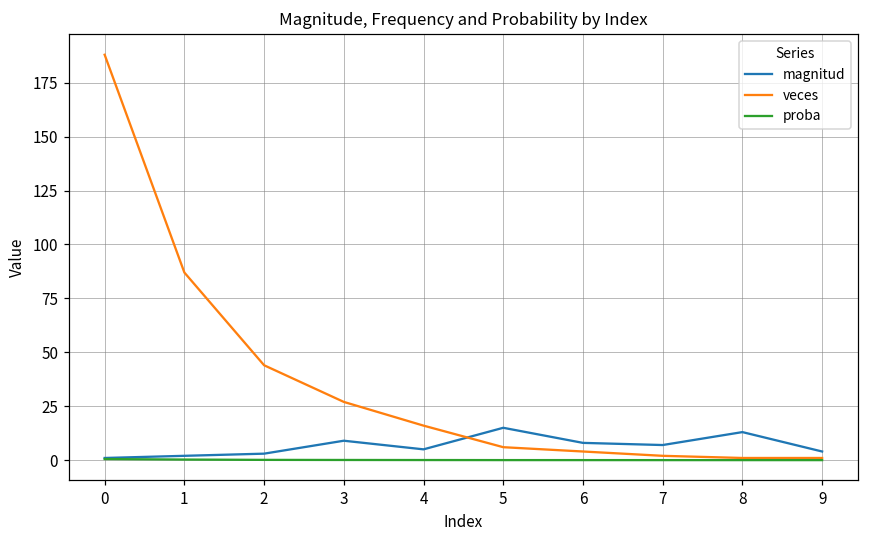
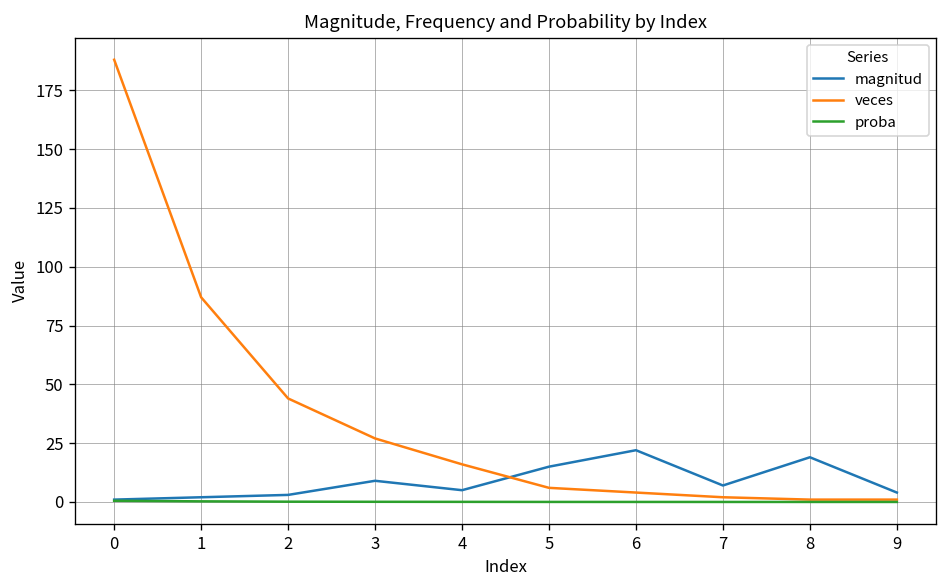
magnitud, 6: 8 -> 22
magnitud, 8: 13 -> 19
